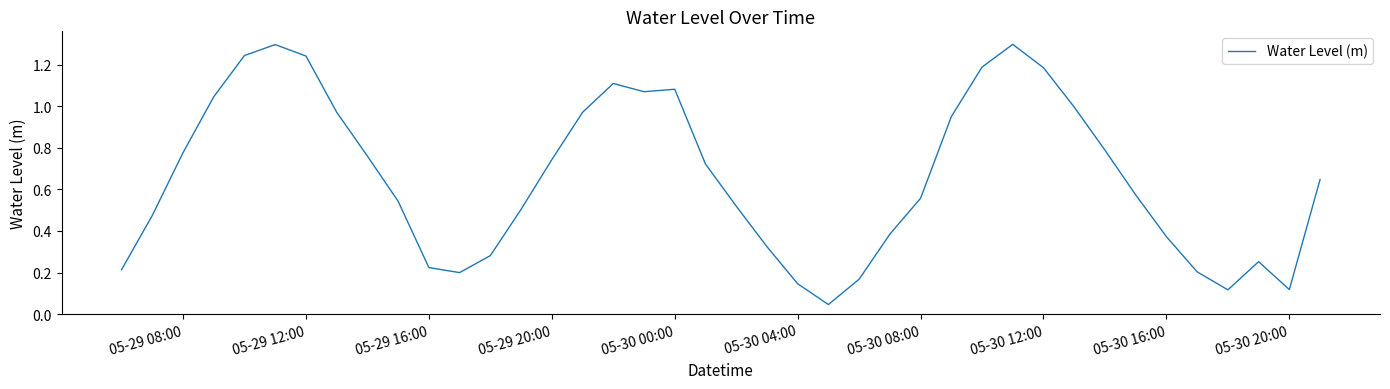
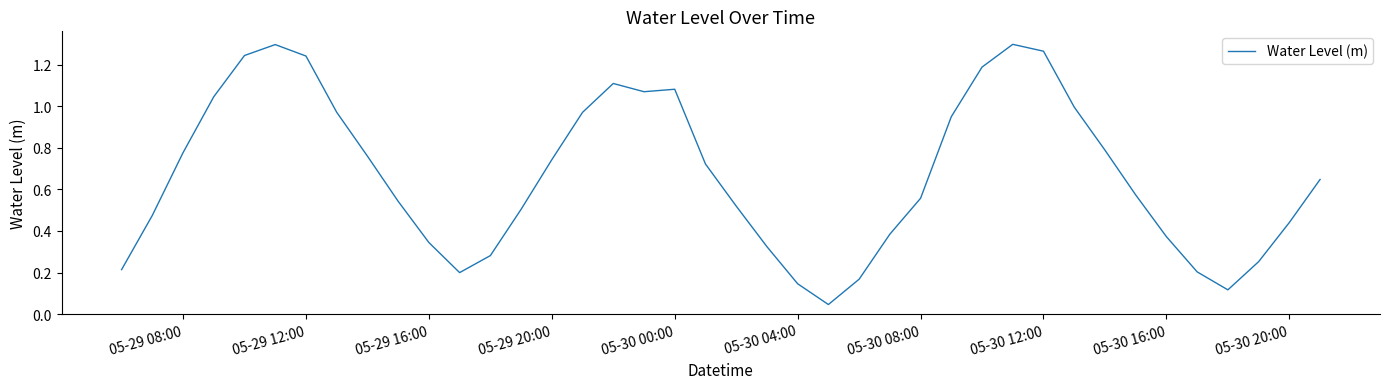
05-29 16:00: 0.22 -> 0.34
05-30 12:00: 1.19 -> 1.26
05-30 20:00: 0.12 -> 0.44
